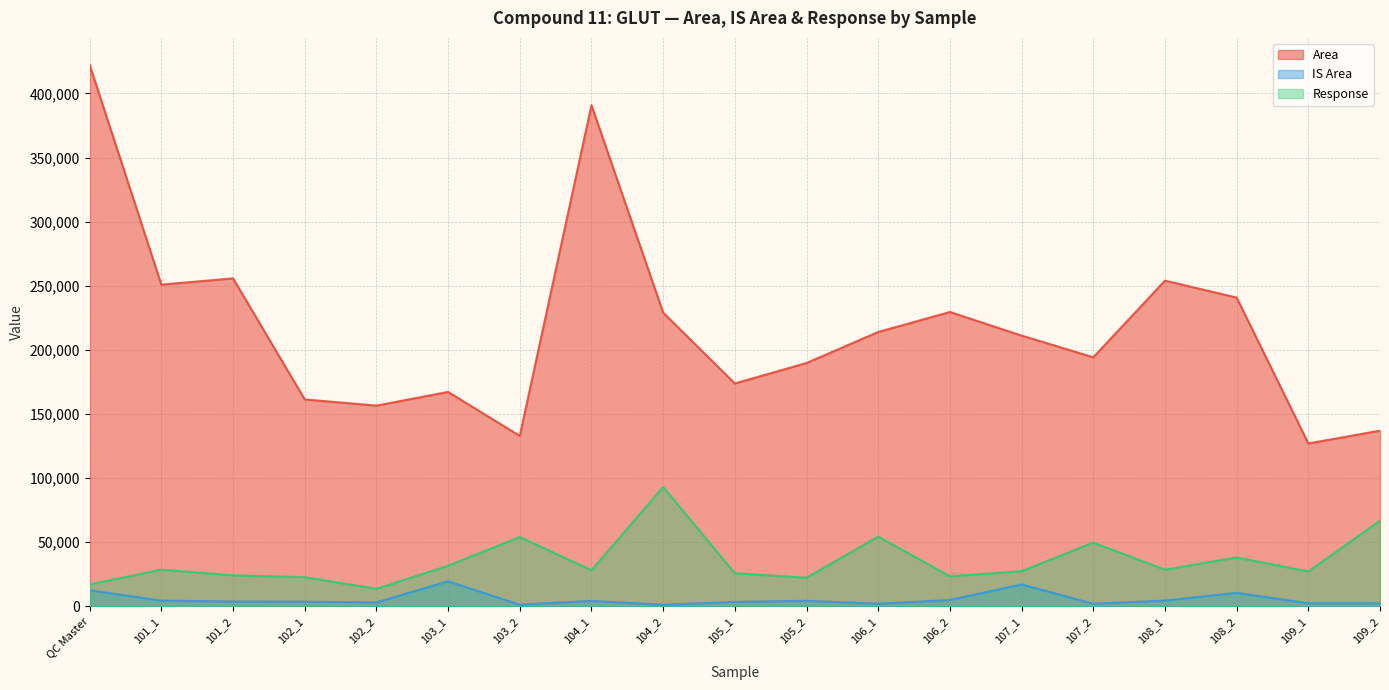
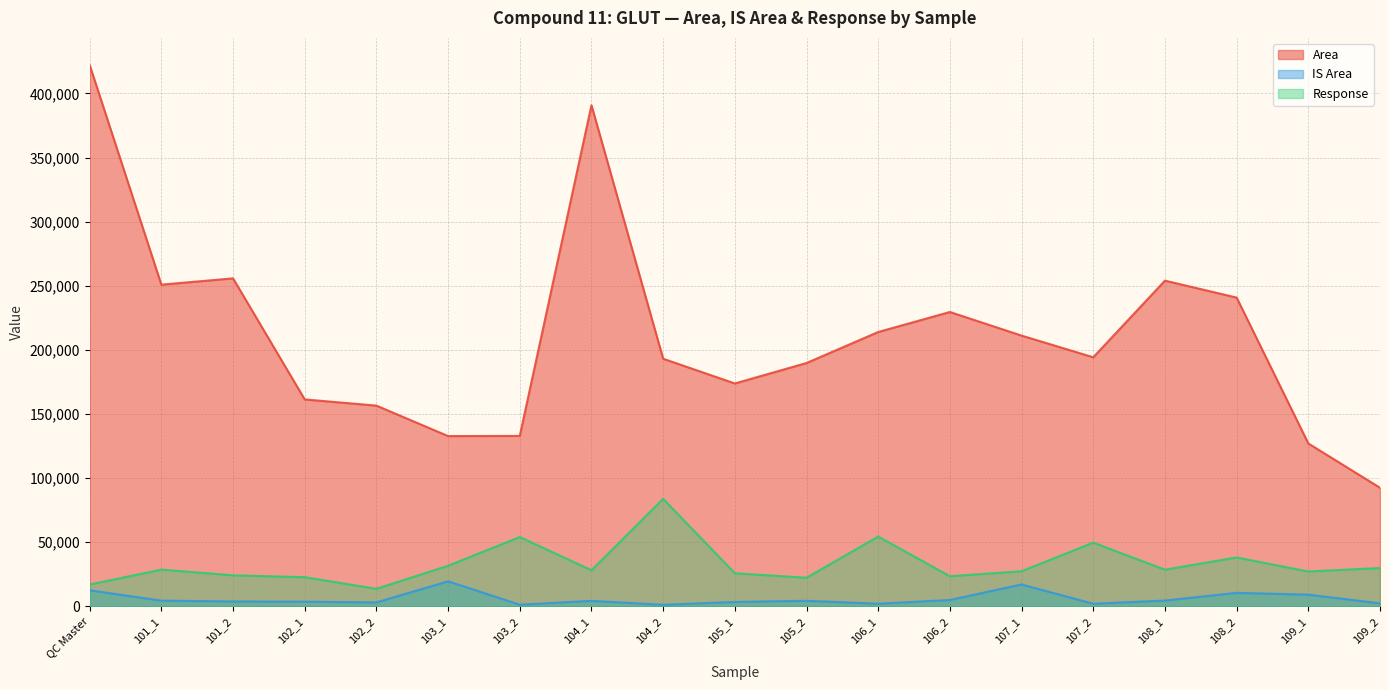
Area, 103_1: 167,000 -> 133,000
Area, 104_2: 229,000 -> 193,000
Response, 104_2: 93,000 -> 84,000
IS Area, 109_1: 2,000 -> 9,000
Area, 109_2: 137,000 -> 92,000
Response, 109_2: 67,000 -> 30,000
